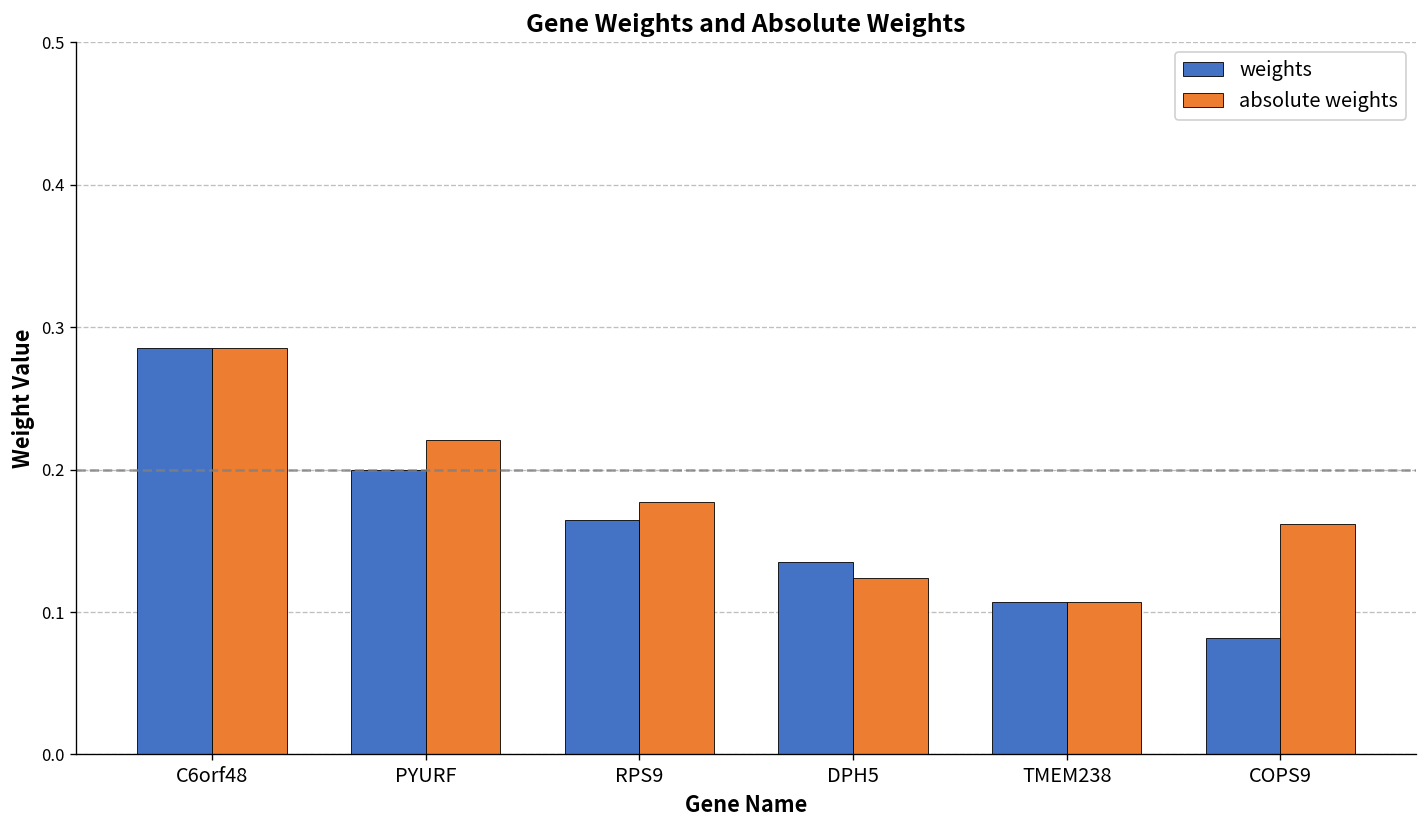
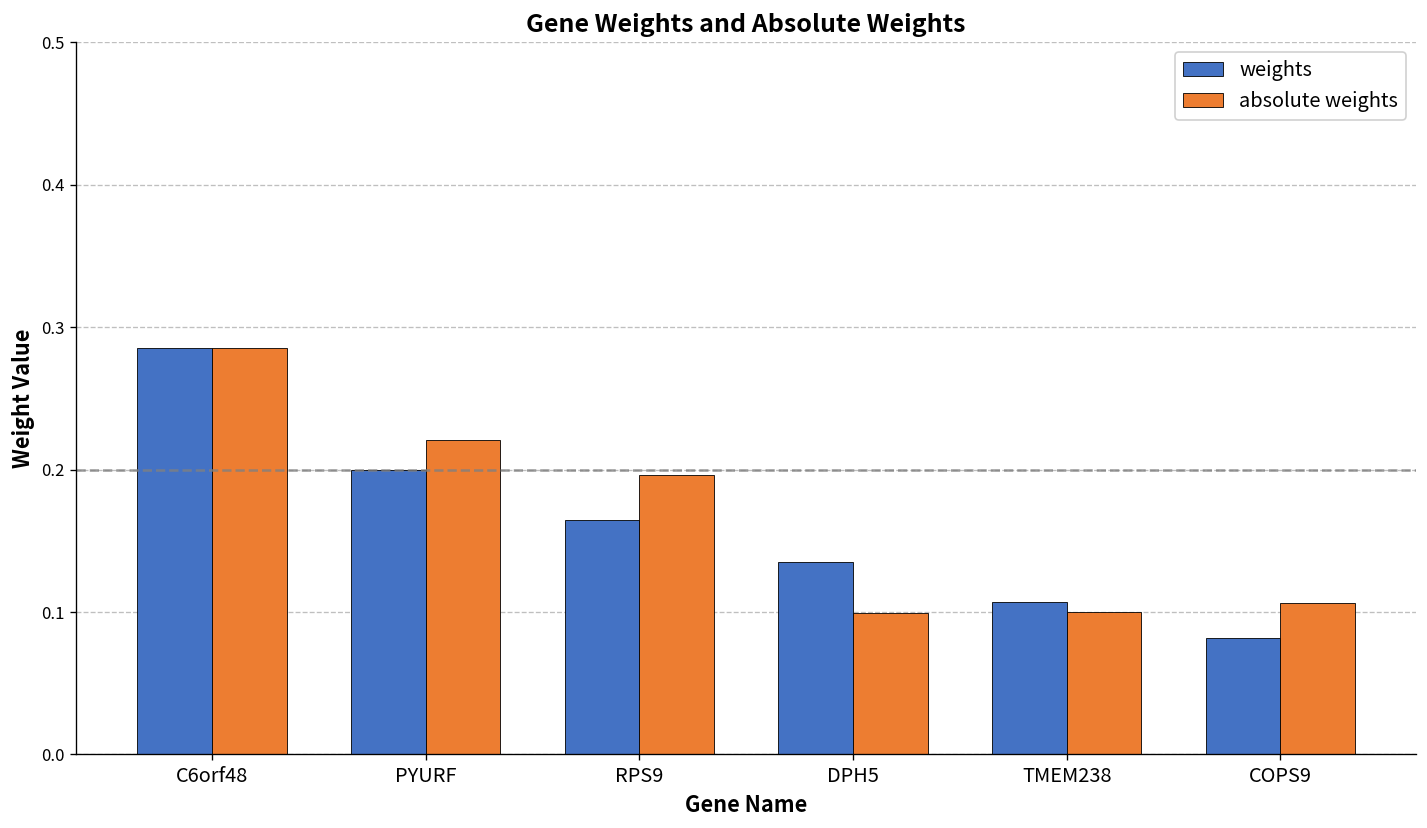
absolute weights, RPS9: 0.177 -> 0.196
absolute weights, DPH5: 0.124 -> 0.099
absolute weights, TMEM238: 0.107 -> 0.100
absolute weights, COPS9: 0.162 -> 0.107
